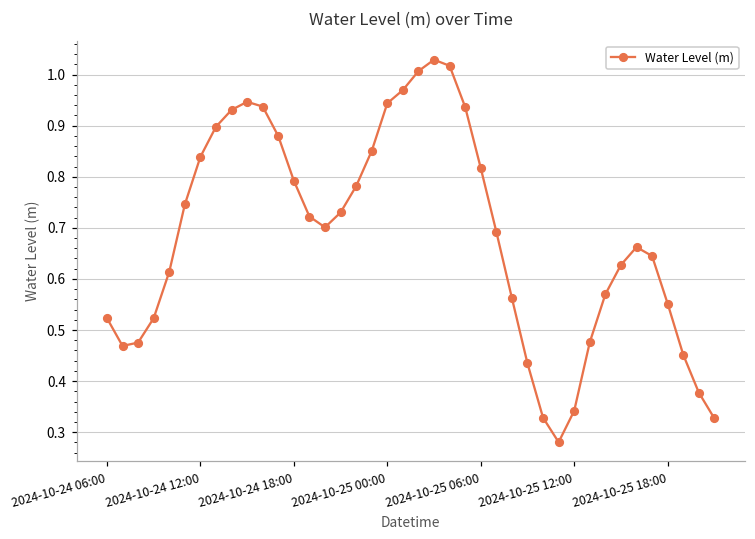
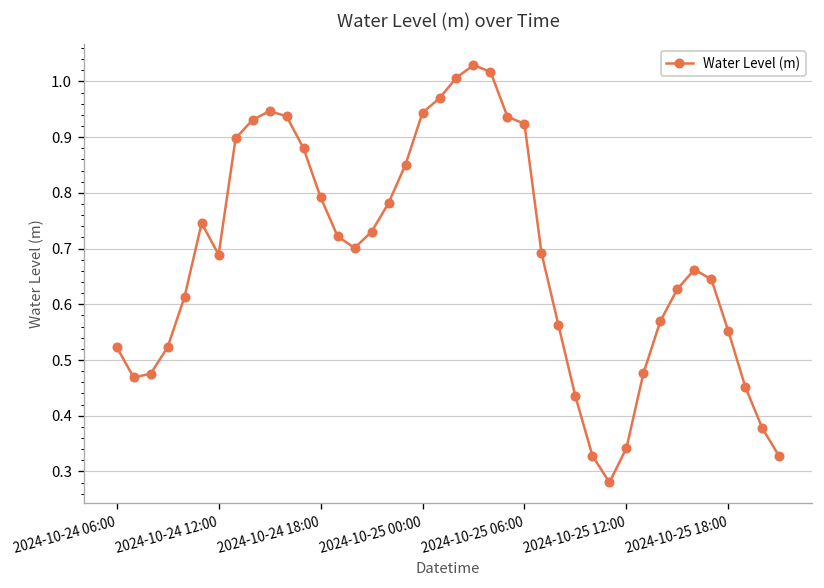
2024-10-24 12:00: 0.84 -> 0.69
2024-10-25 06:00: 0.82 -> 0.92
